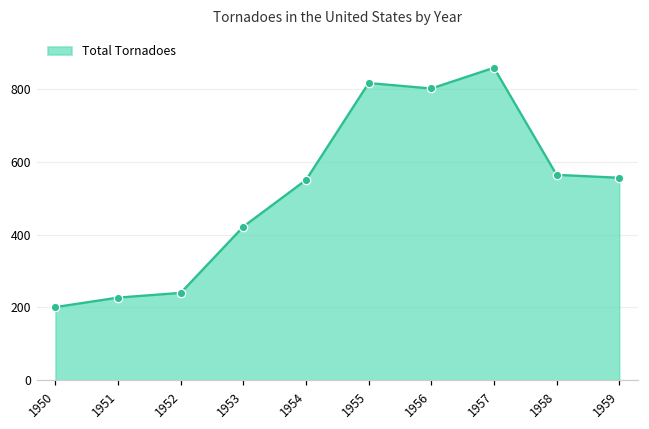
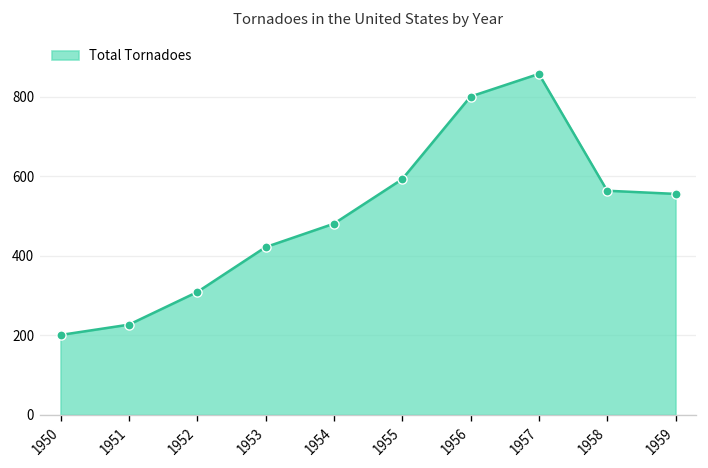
1952: 240 -> 310
1954: 550 -> 480
1955: 820 -> 590
